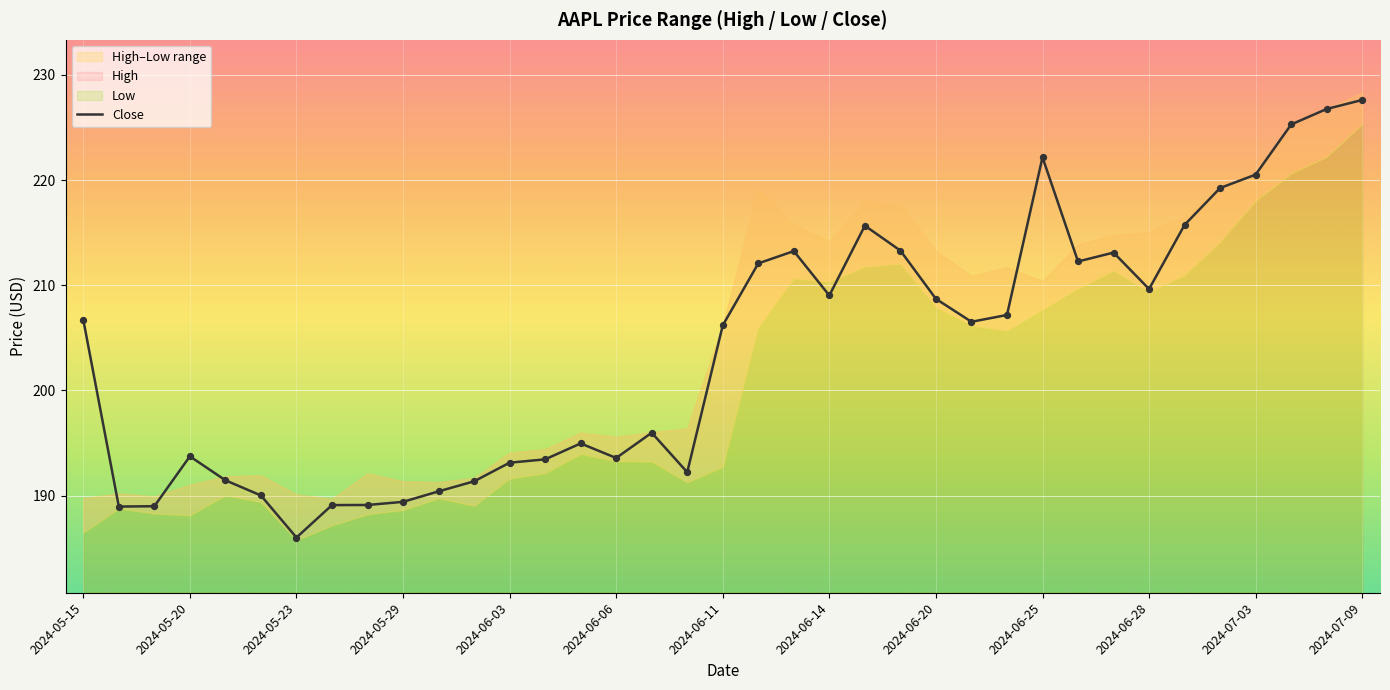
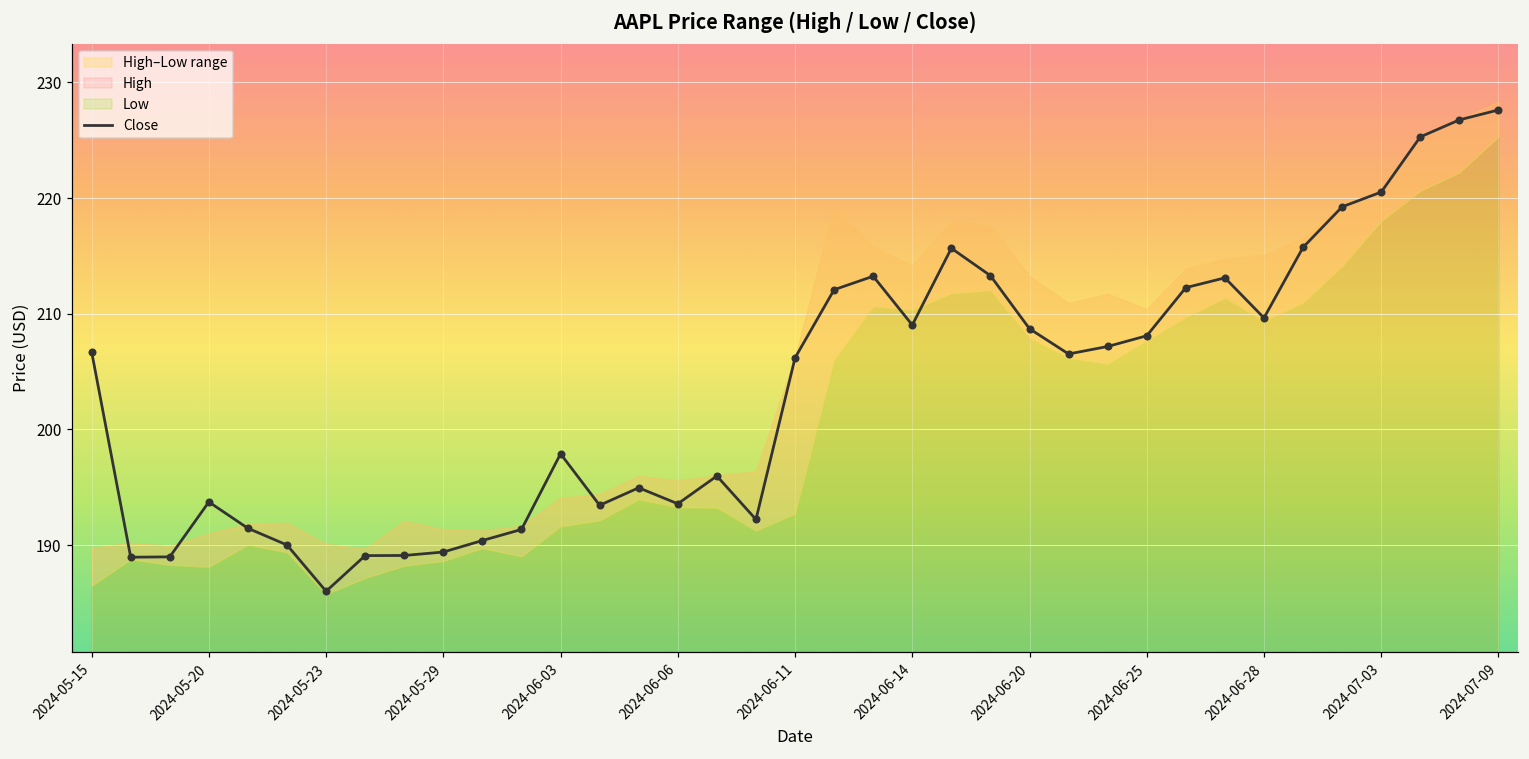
Close, 2024-06-03: 193.1 -> 197.9
Close, 2024-06-25: 222.2 -> 208.1
